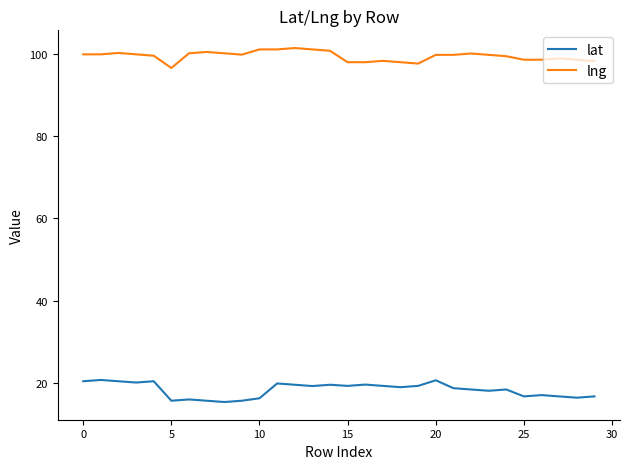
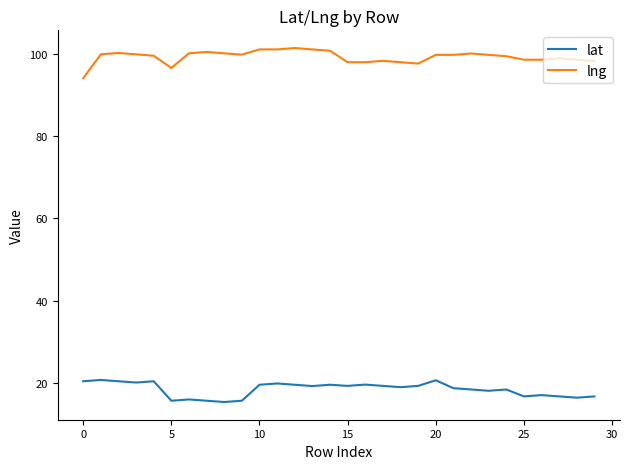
lng, 0: 100 -> 94
lat, 10: 16 -> 20
